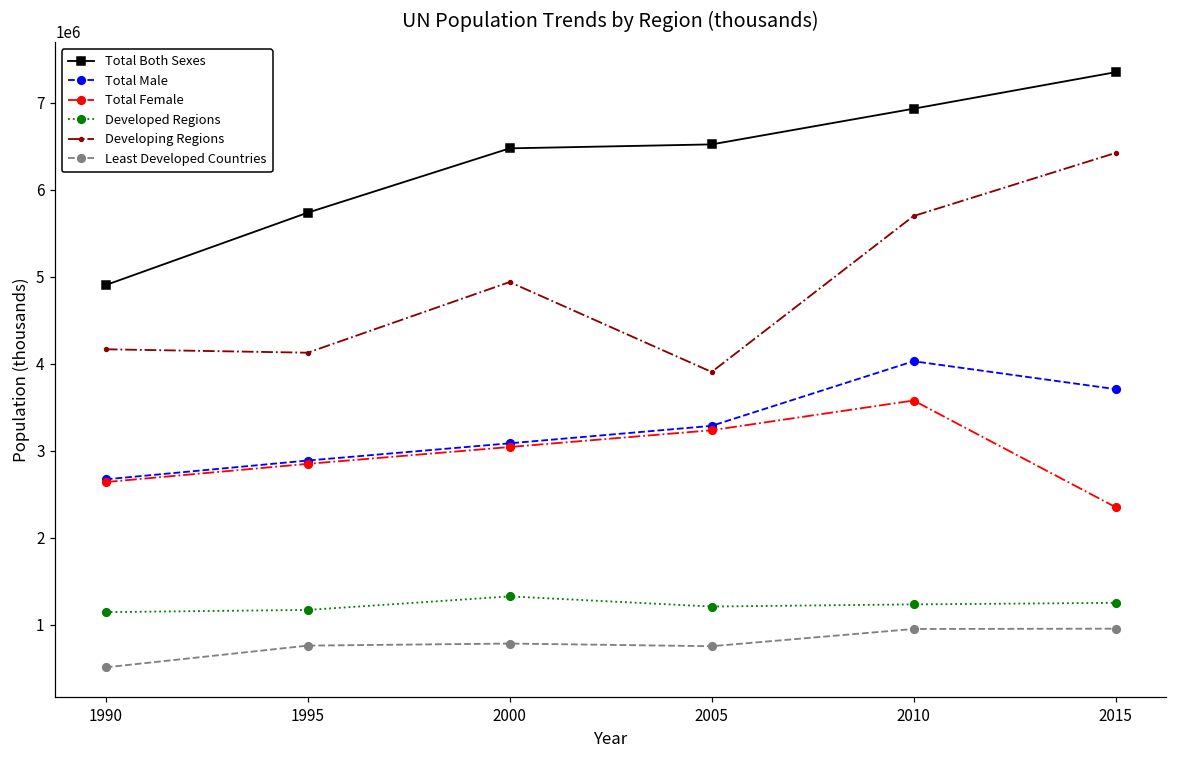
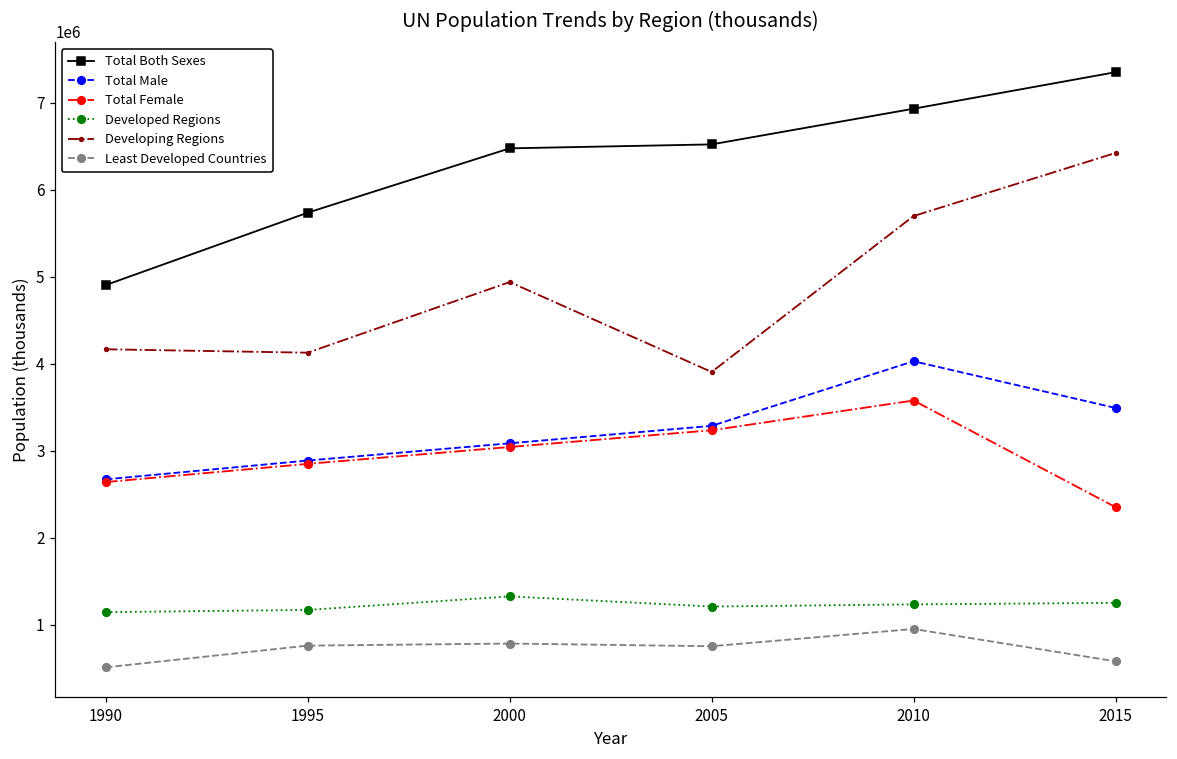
Total Male, 2015: 3700000 -> 3500000
Least Developed Countries, 2015: 1000000 -> 600000
